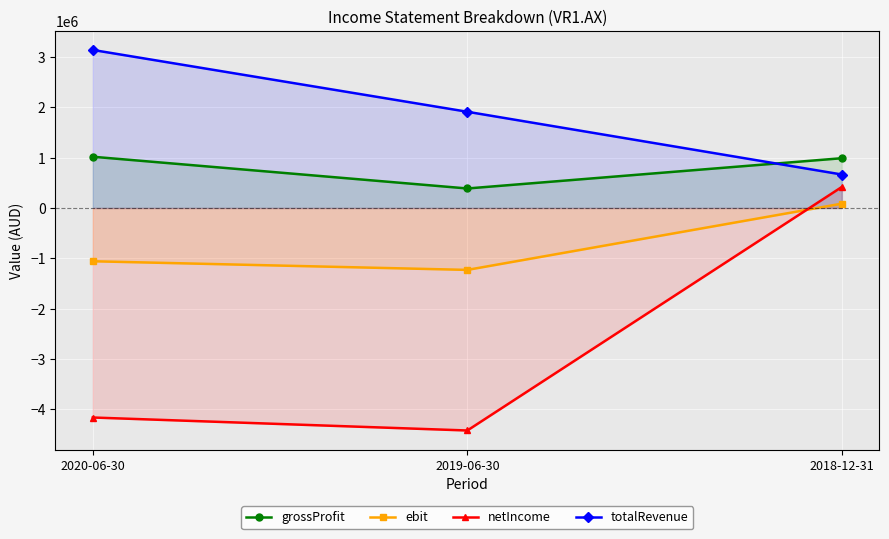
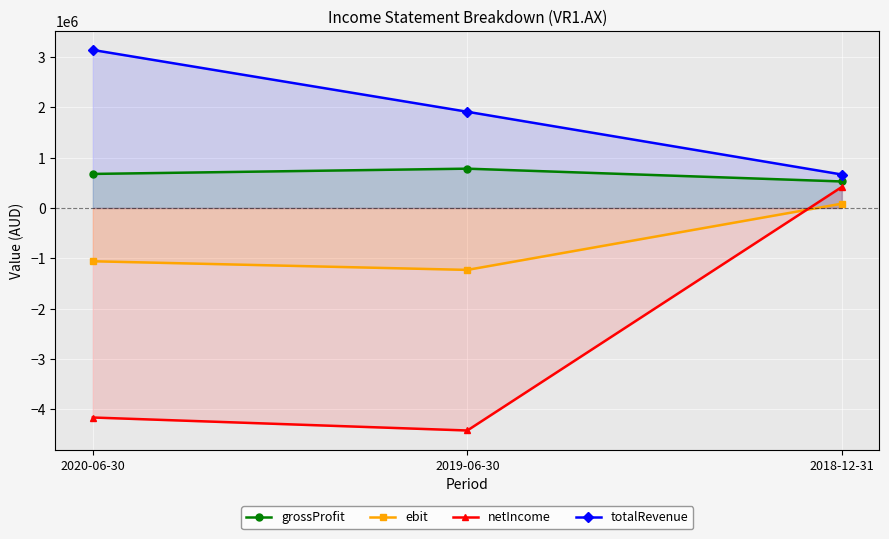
grossProfit, 2020-06-30: 1000000 -> 700000
grossProfit, 2019-06-30: 400000 -> 800000
grossProfit, 2018-12-31: 1000000 -> 500000
